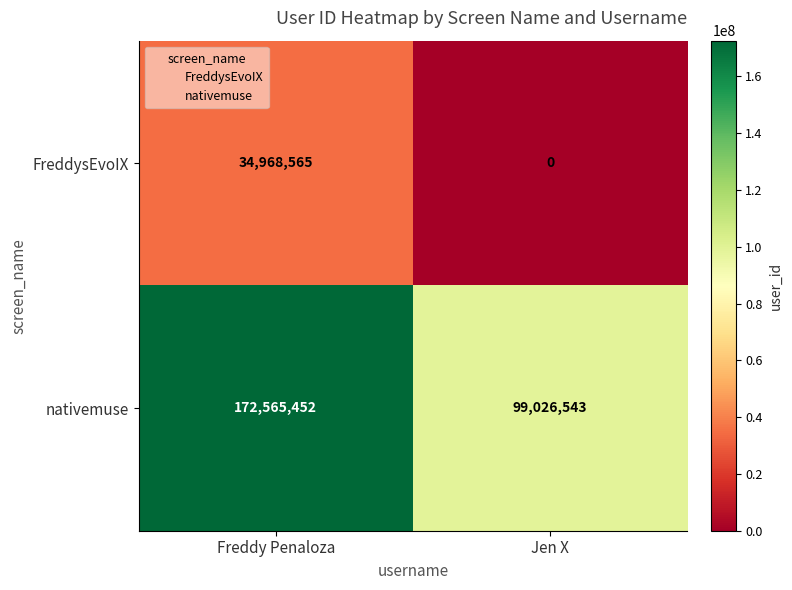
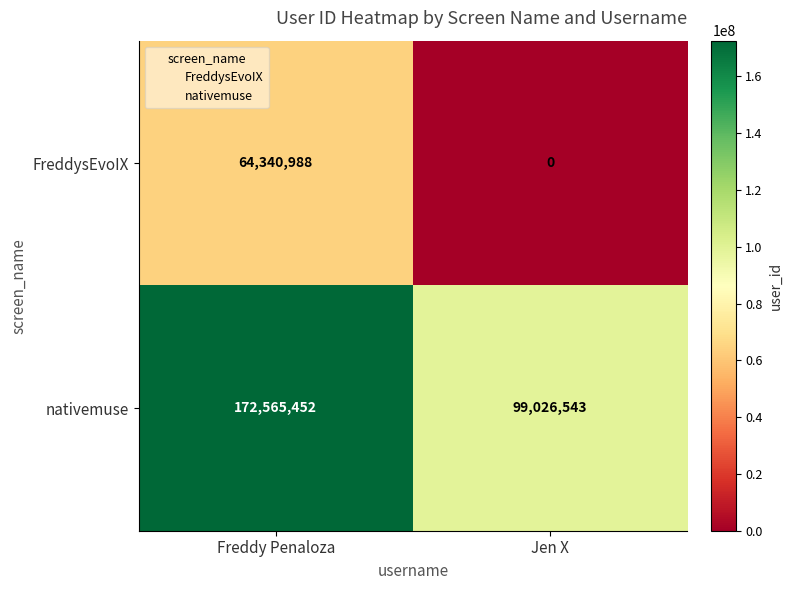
FreddysEvoIX, Freddy Penaloza: 34,968,565 -> 64,340,988
